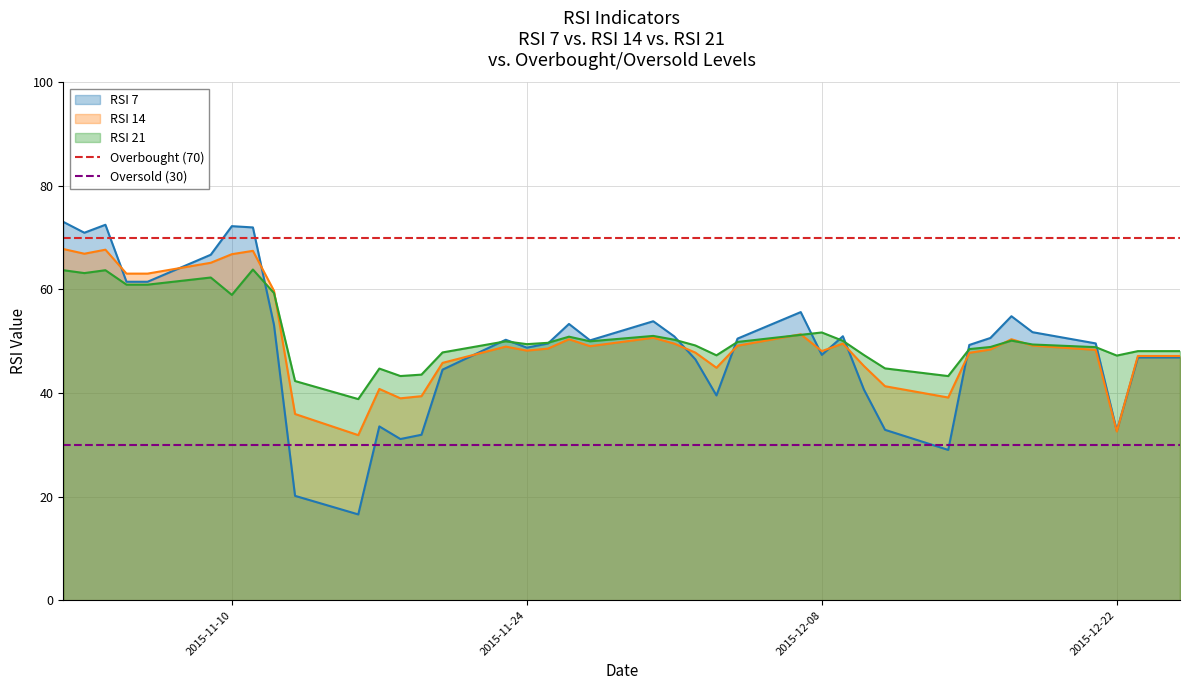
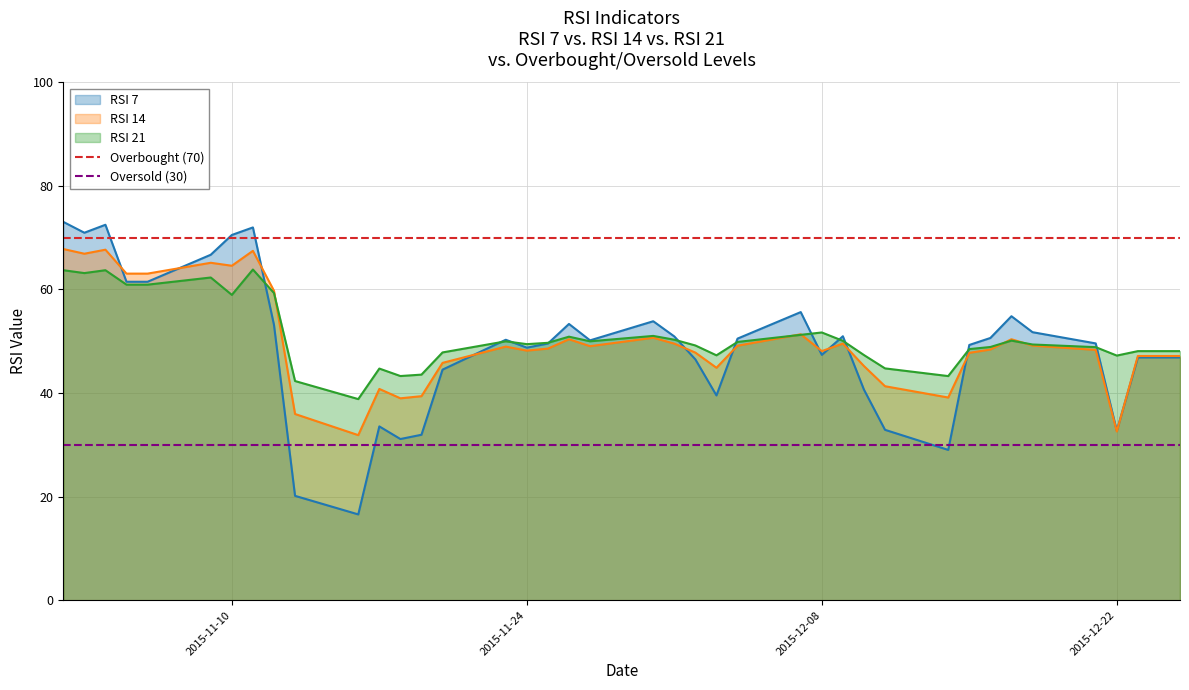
RSI 7, 2015-11-10: 72 -> 71
RSI 14, 2015-11-10: 67 -> 65
